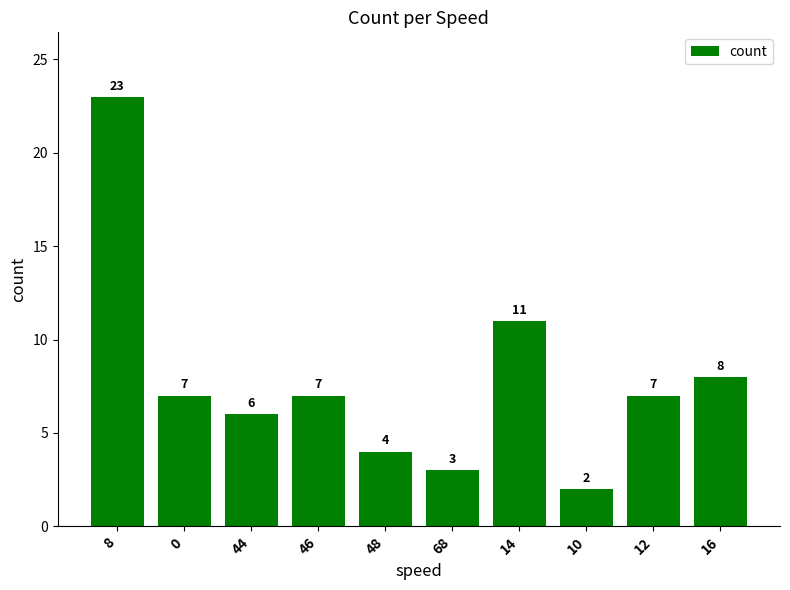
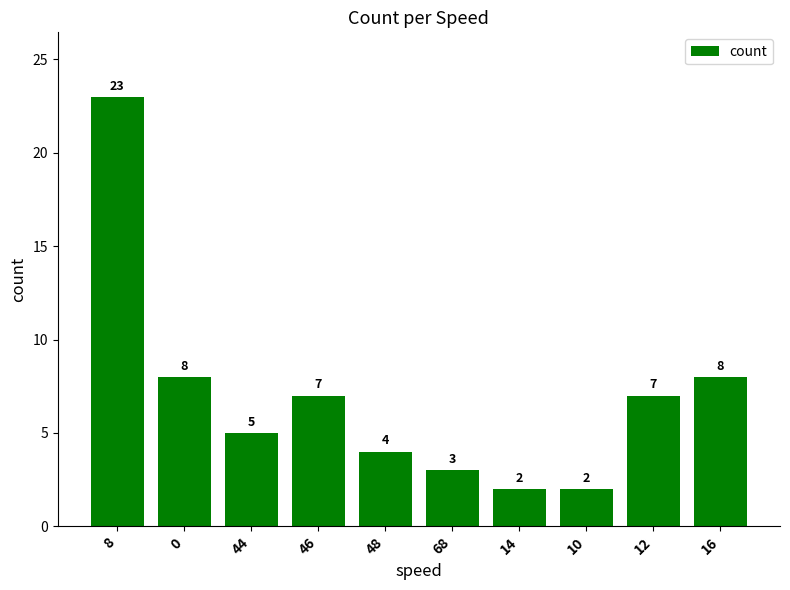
0: 7 -> 8
44: 6 -> 5
14: 11 -> 2
